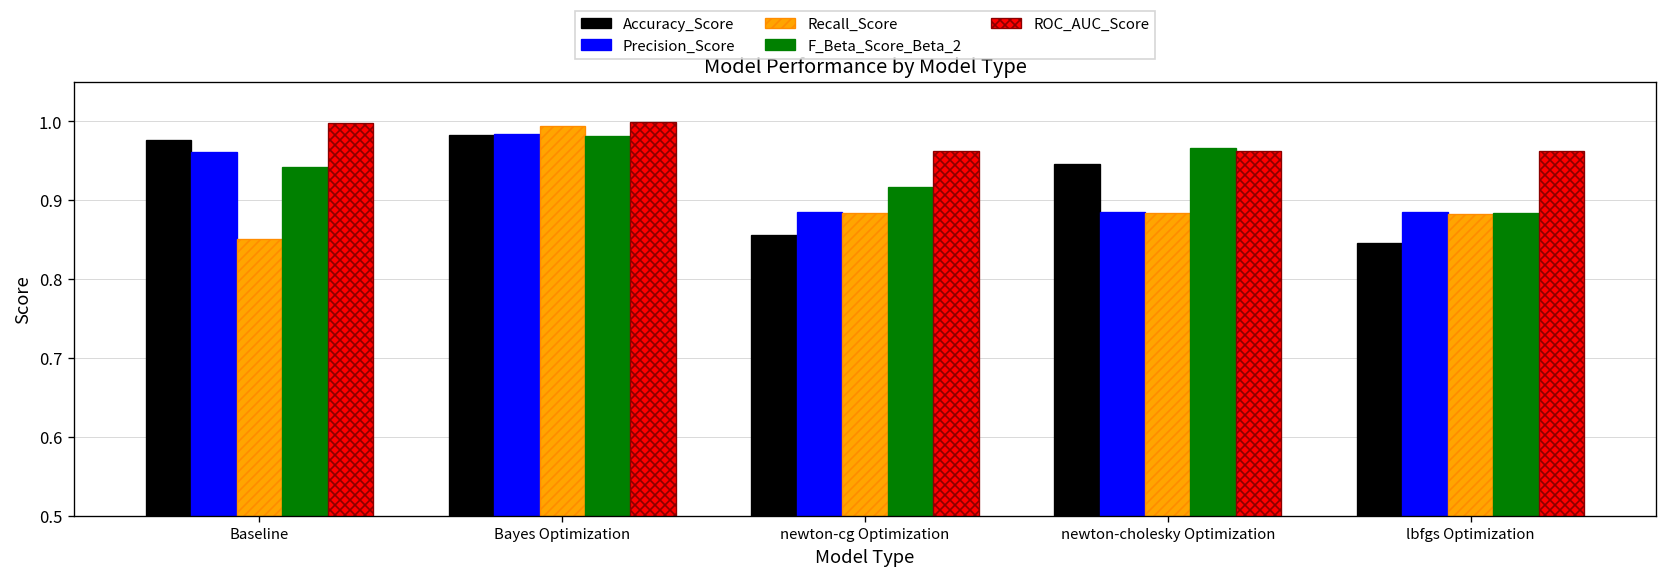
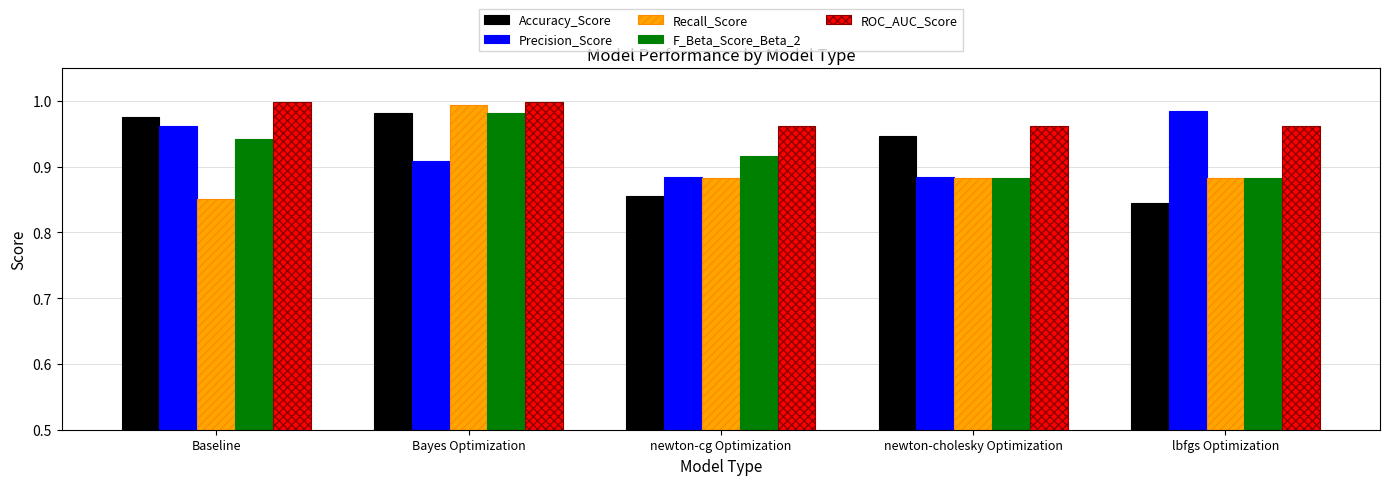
Precision_Score, Bayes Optimization: 0.98 -> 0.91
F_Beta_Score_Beta_2, newton-cholesky Optimization: 0.97 -> 0.88
Precision_Score, lbfgs Optimization: 0.88 -> 0.99
